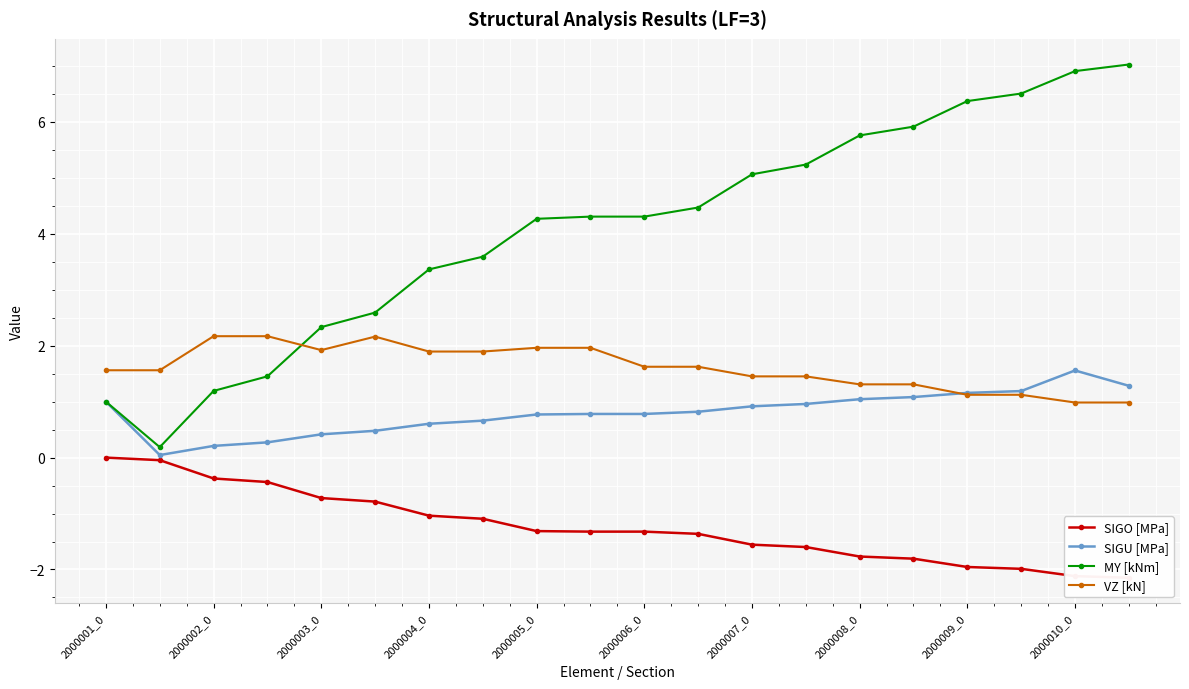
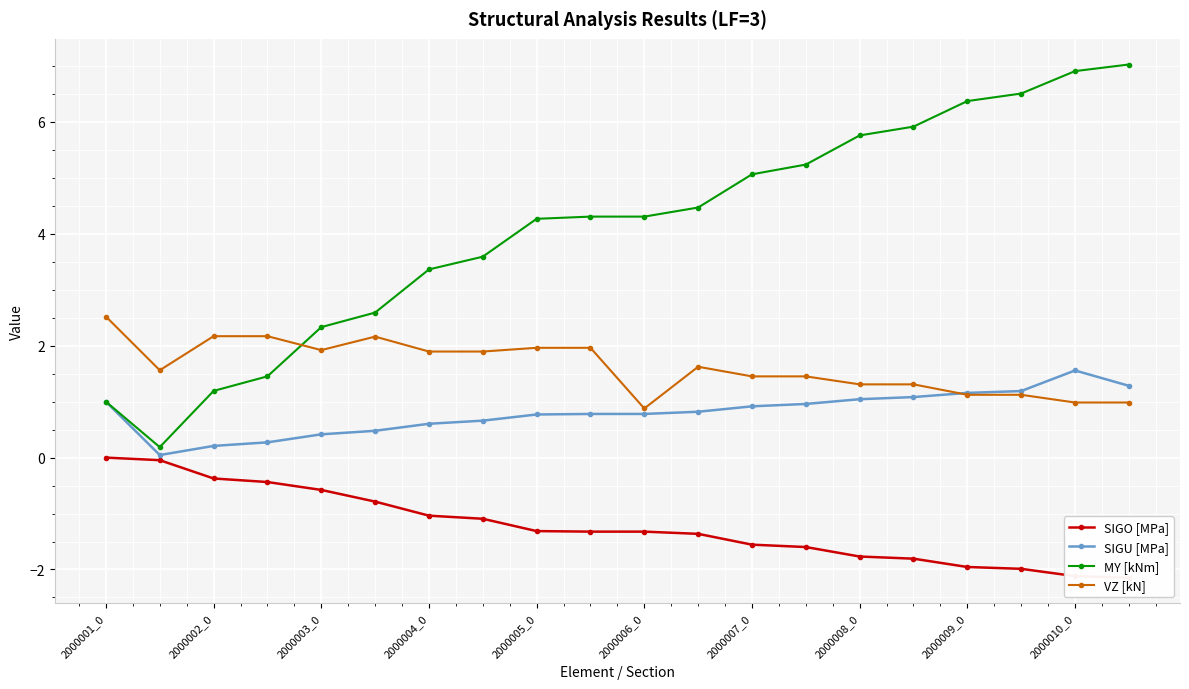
VZ [kN], 2000001_0: 1.6 -> 2.5
SIGO [MPa], 2000003_0: -0.7 -> -0.6
VZ [kN], 2000006_0: 1.6 -> 0.9
